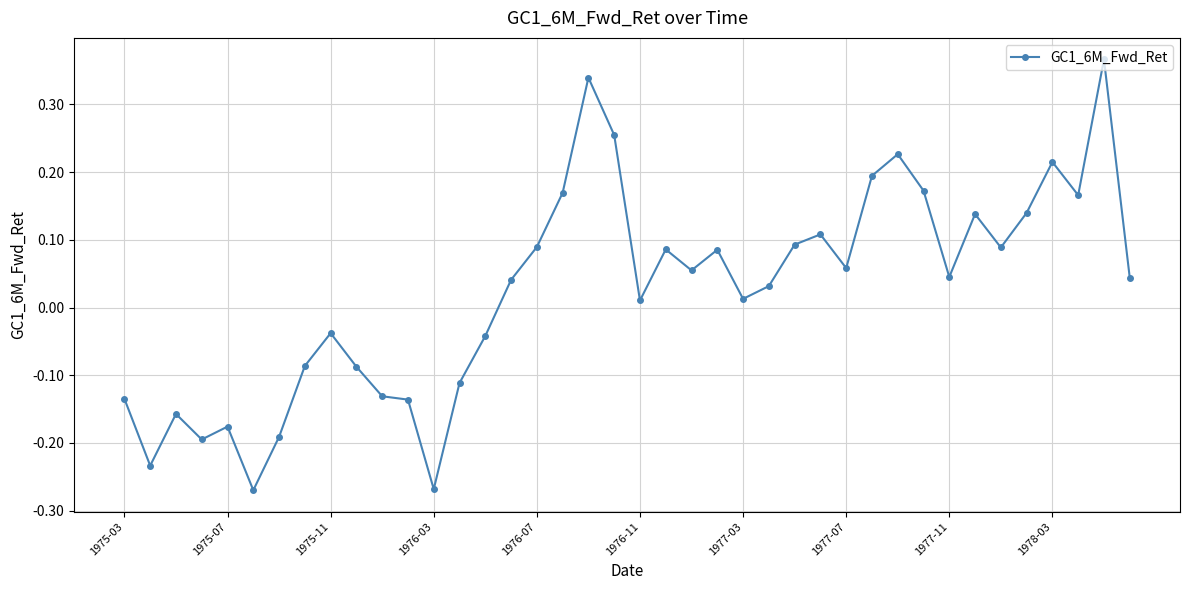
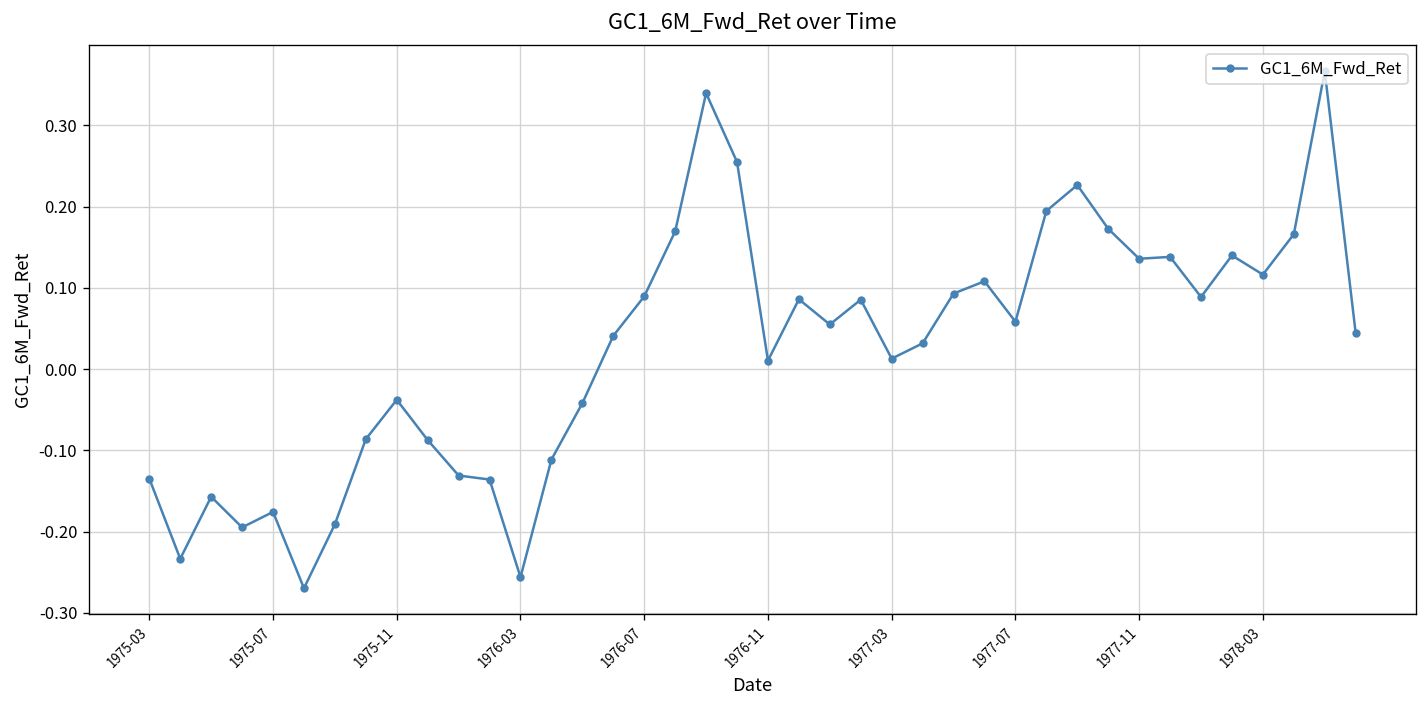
1976-03: -0.27 -> -0.26
1977-11: 0.05 -> 0.14
1978-03: 0.21 -> 0.12
